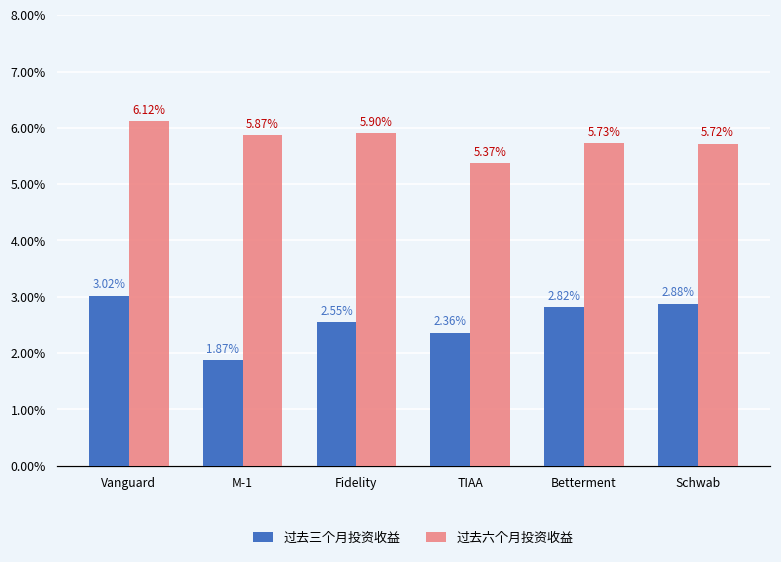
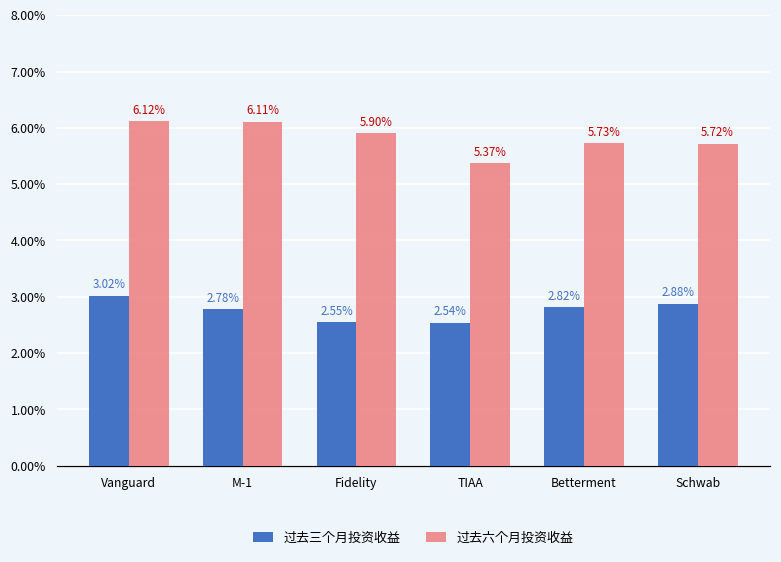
过去三个月投资收益, M-1: 1.87% -> 2.78%
过去六个月投资收益, M-1: 5.87% -> 6.11%
过去三个月投资收益, TIAA: 2.36% -> 2.54%
